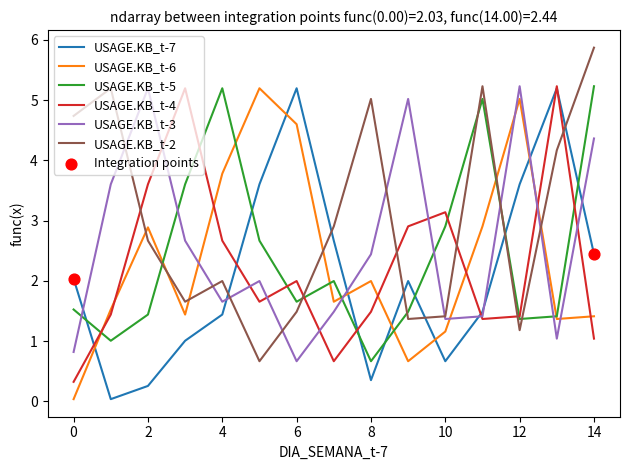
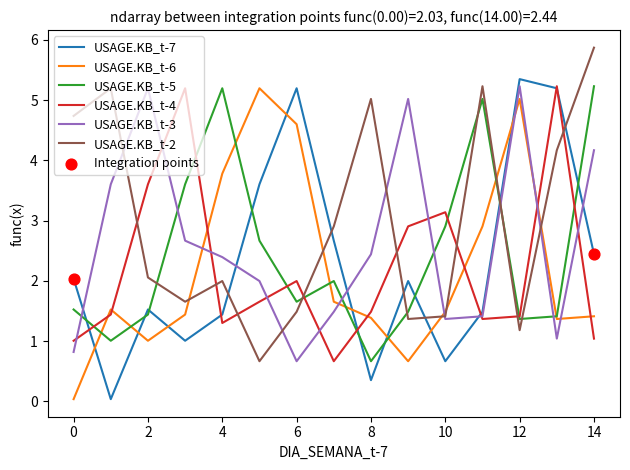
USAGE.KB_t-4, 0: 0.3 -> 1.0
USAGE.KB_t-7, 2: 0.3 -> 1.5
USAGE.KB_t-6, 2: 2.9 -> 1.0
USAGE.KB_t-2, 2: 2.7 -> 2.1
USAGE.KB_t-4, 4: 2.7 -> 1.3
USAGE.KB_t-3, 4: 1.7 -> 2.4
USAGE.KB_t-6, 8: 2.0 -> 1.4
USAGE.KB_t-6, 10: 1.2 -> 1.5
USAGE.KB_t-7, 12: 3.6 -> 5.3
USAGE.KB_t-3, 14: 4.4 -> 4.2
